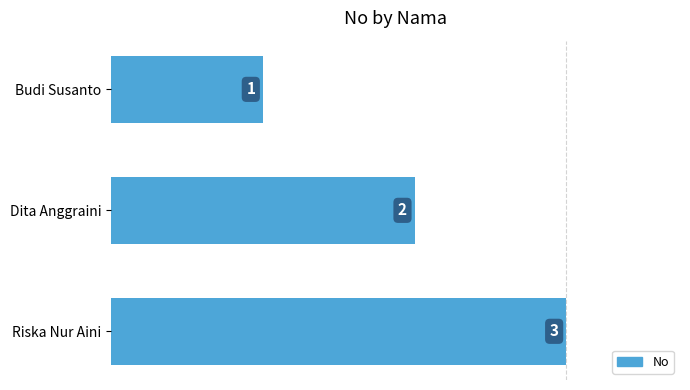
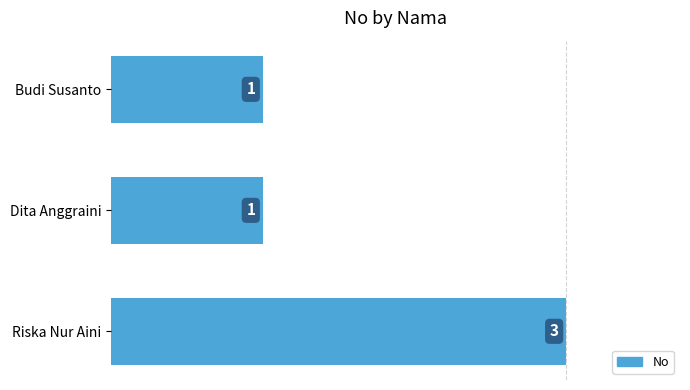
Dita Anggraini: 2 -> 1
